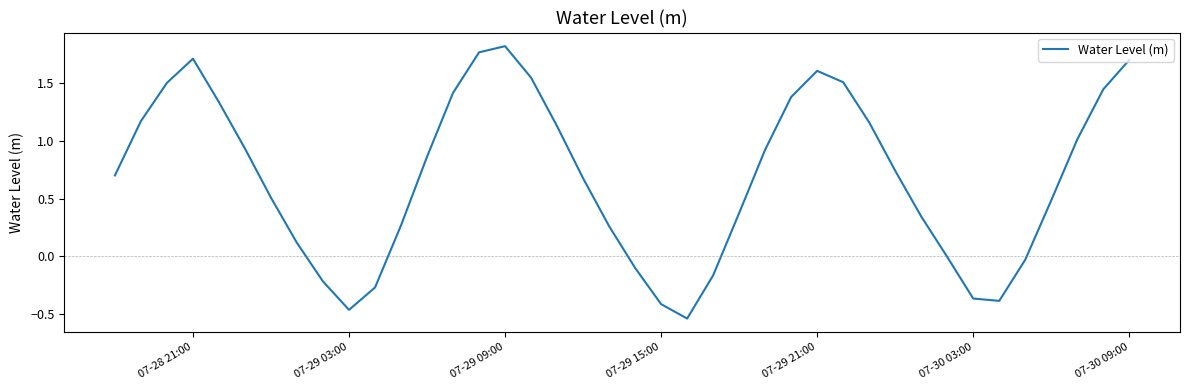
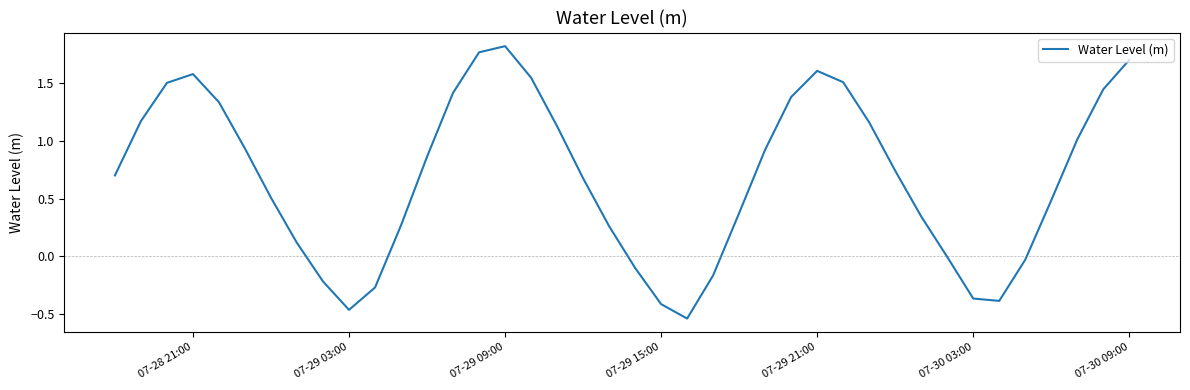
07-28 21:00: 1.71 -> 1.58
